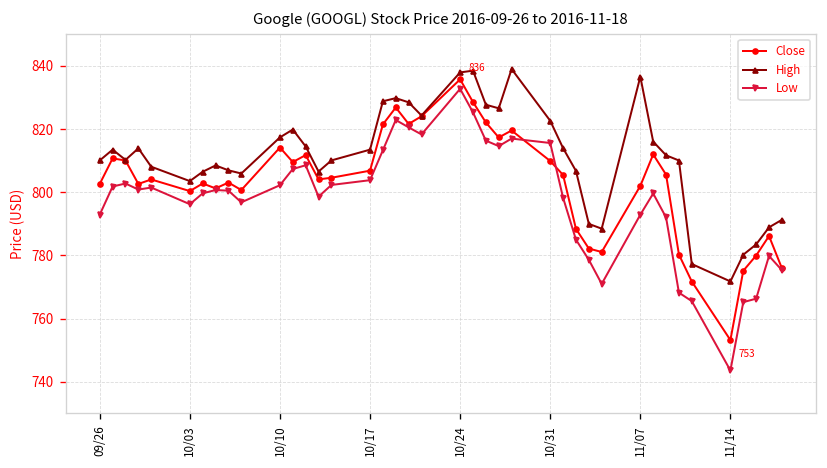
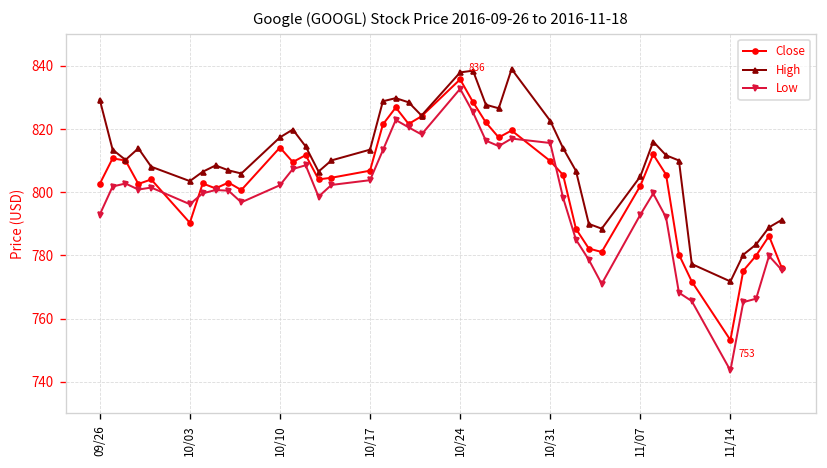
High, 09/26: 810 -> 829
Close, 10/03: 800 -> 790
High, 11/07: 837 -> 805
